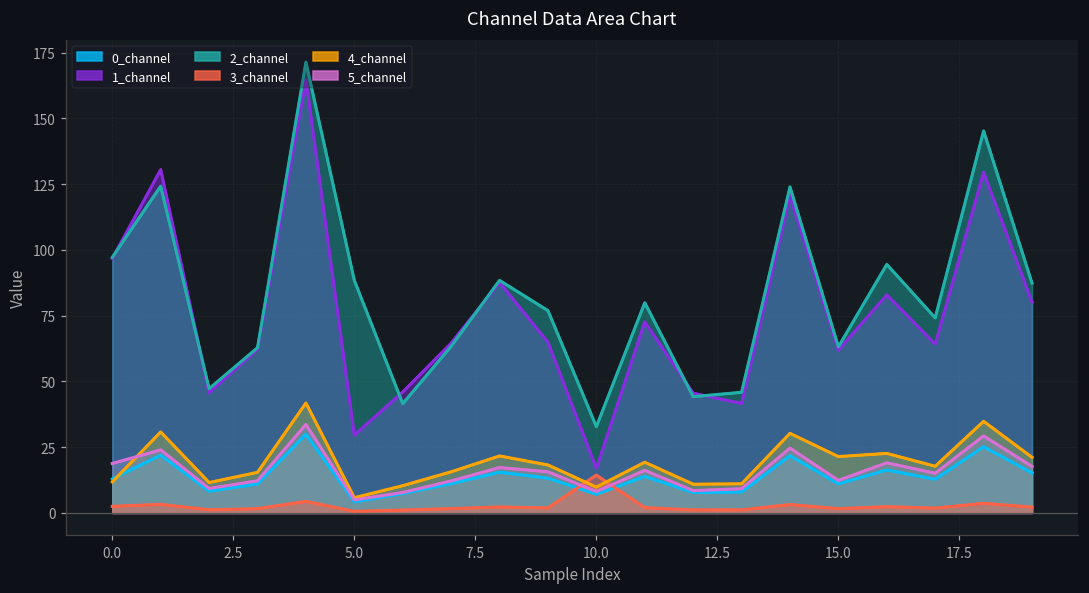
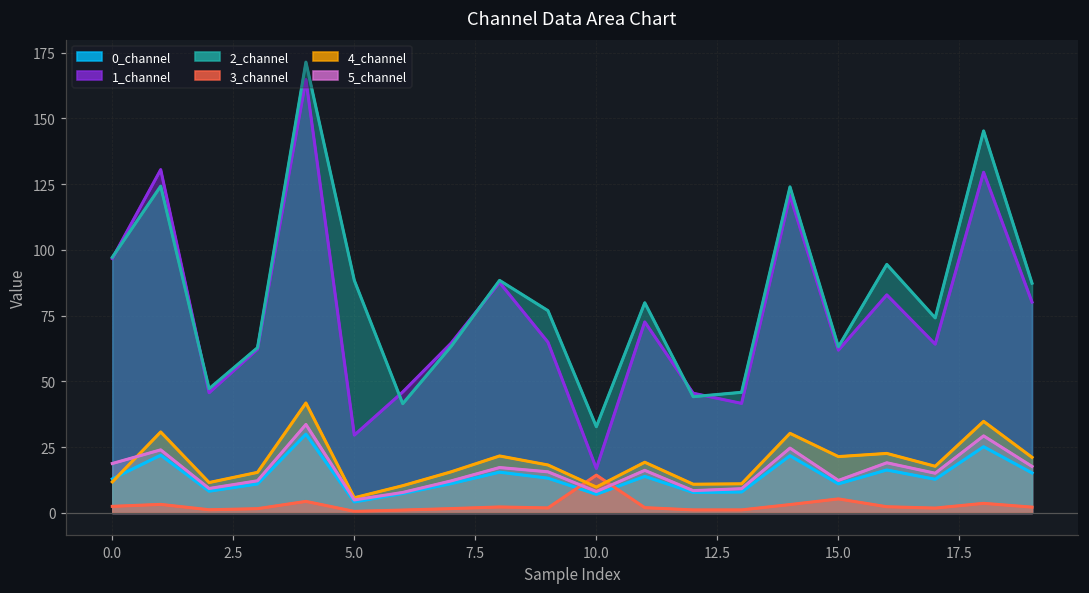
3_channel, 15.0: 2 -> 5
